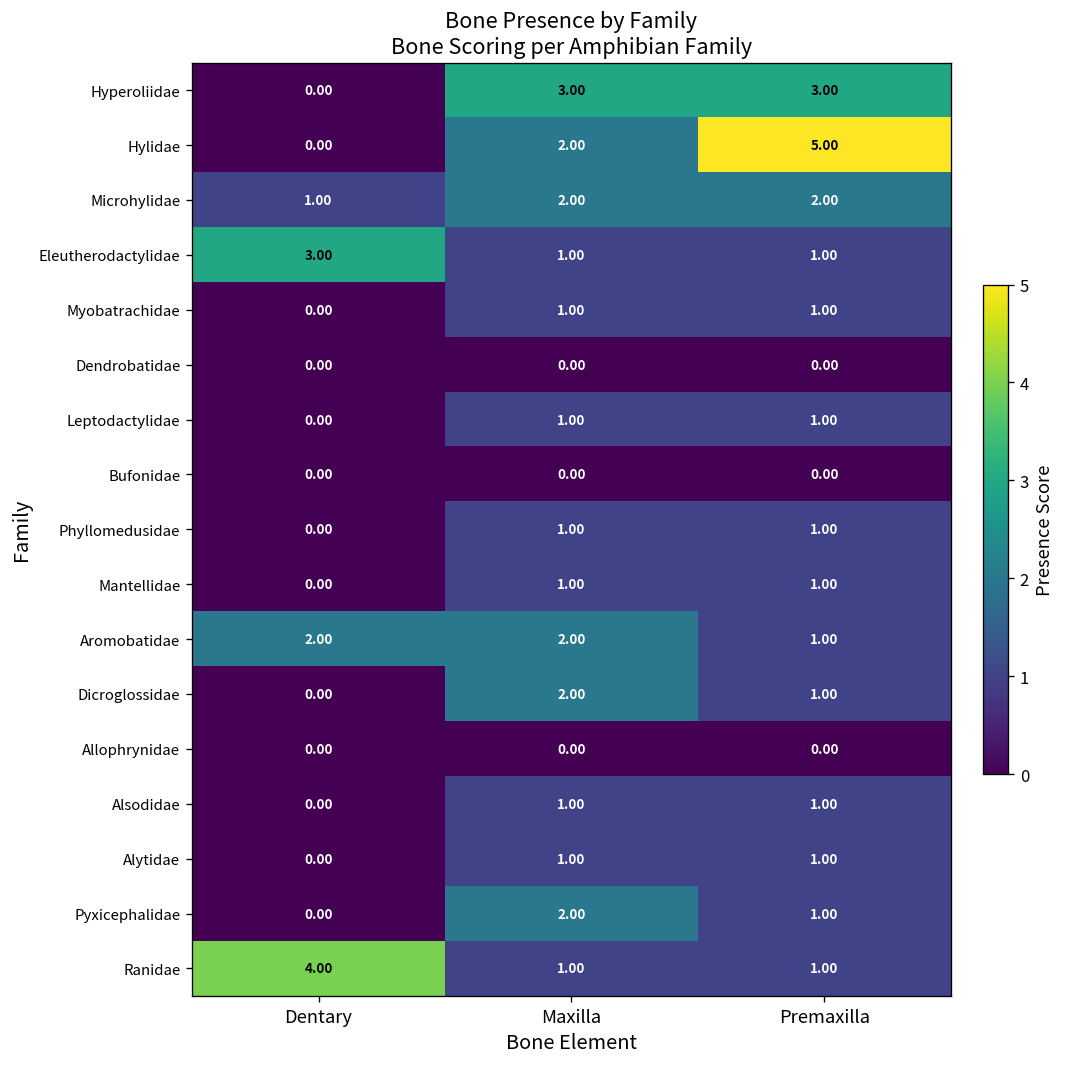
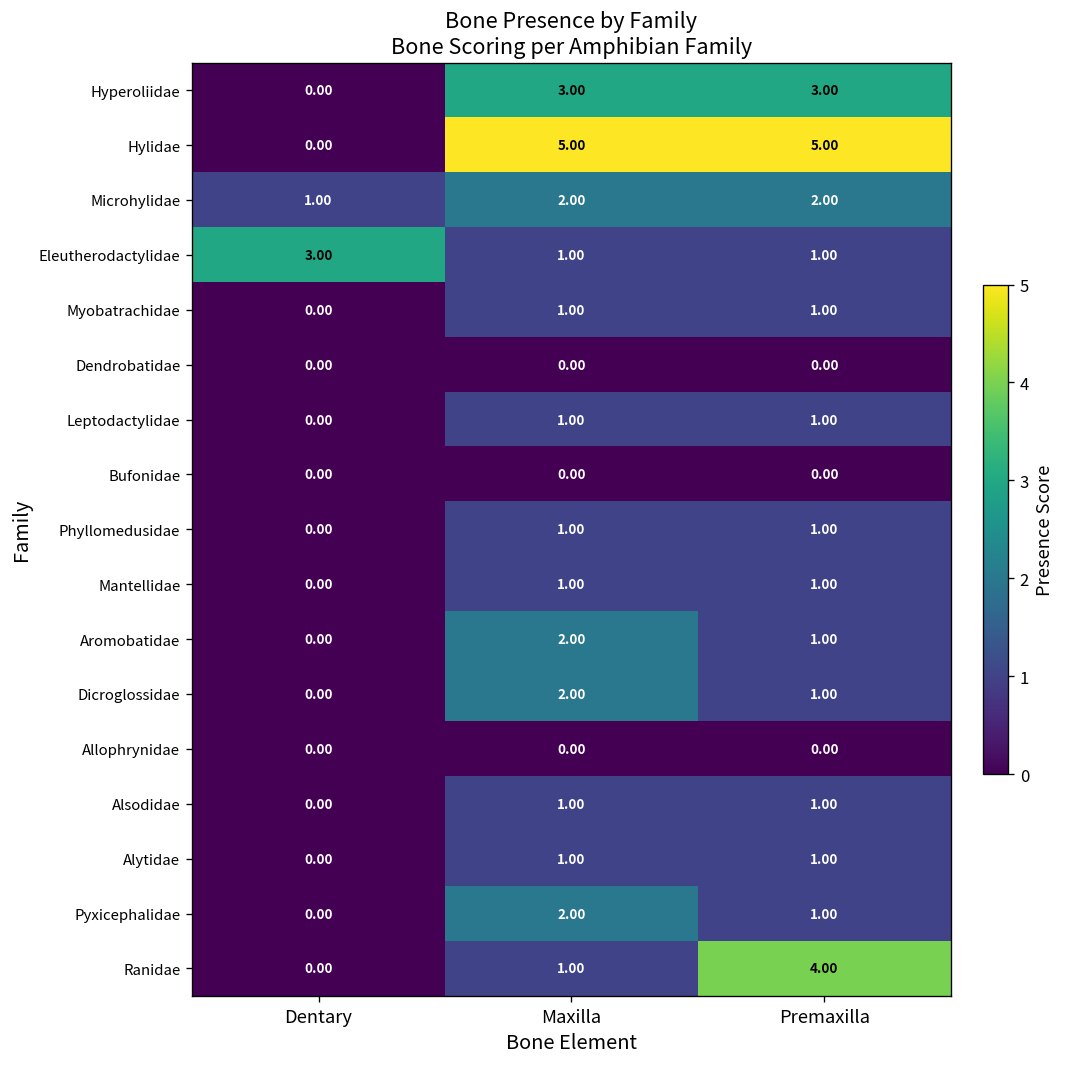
Hylidae, Maxilla: 2.00 -> 5.00
Aromobatidae, Dentary: 2.00 -> 0.00
Ranidae, Dentary: 4.00 -> 0.00
Ranidae, Premaxilla: 1.00 -> 4.00
